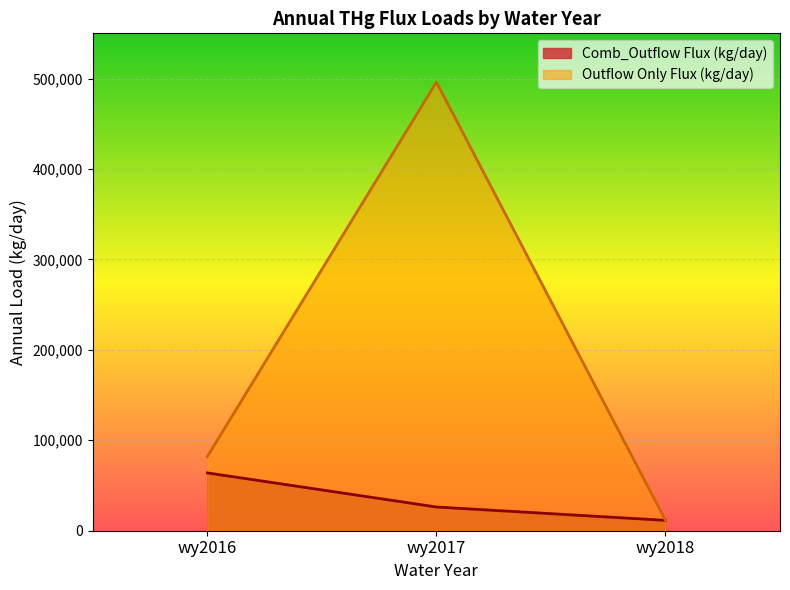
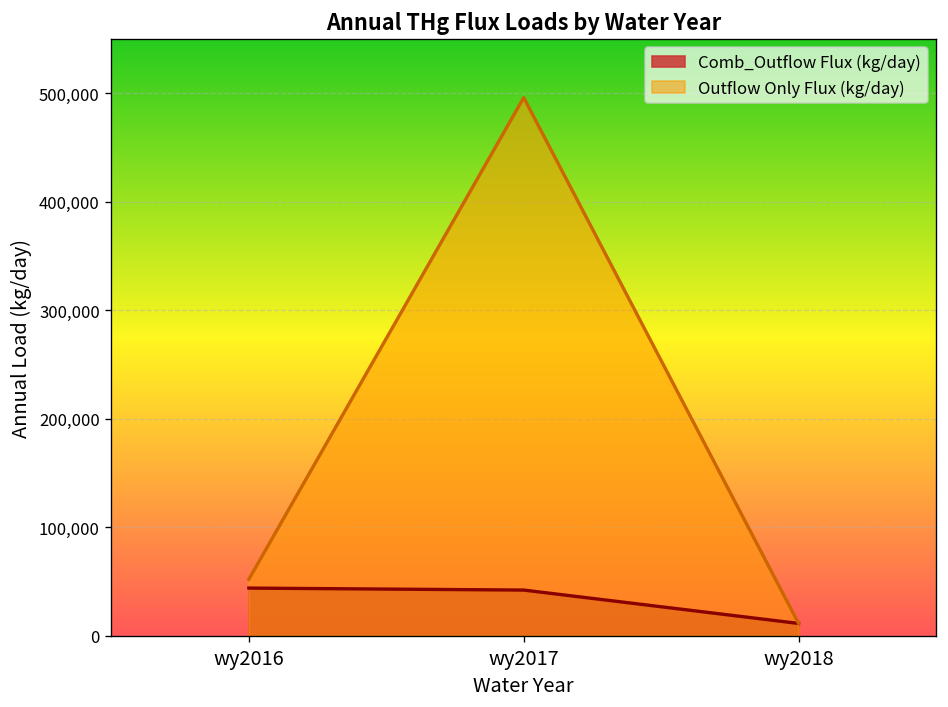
Comb_Outflow Flux (kg/day), wy2016: 60,000 -> 40,000
Outflow Only Flux (kg/day), wy2016: 80,000 -> 50,000
Comb_Outflow Flux (kg/day), wy2017: 30,000 -> 40,000
